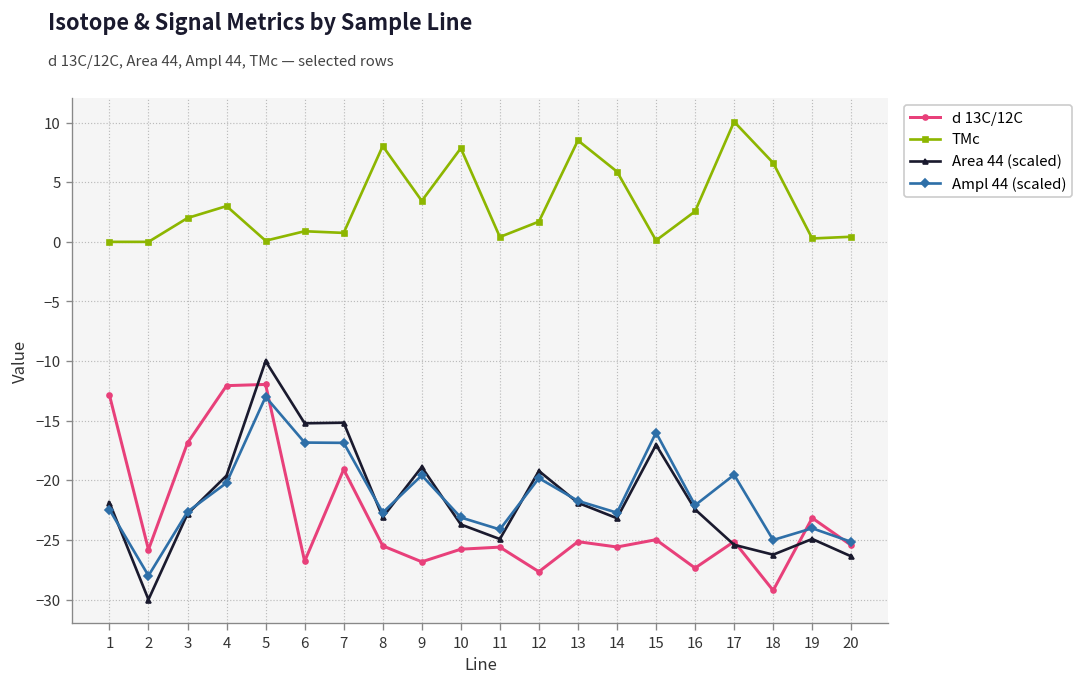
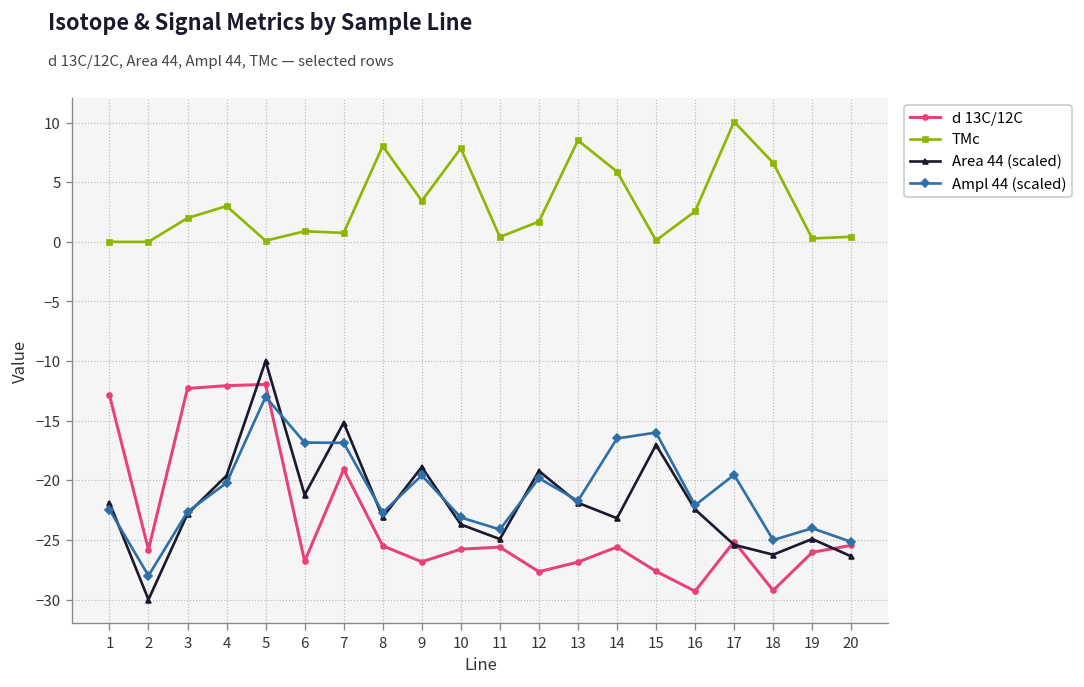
d 13C/12C, 3: -17 -> -12
Area 44 (scaled), 6: -15 -> -21
d 13C/12C, 13: -25 -> -27
Ampl 44 (scaled), 14: -23 -> -16
d 13C/12C, 15: -25 -> -28
d 13C/12C, 16: -27 -> -29
d 13C/12C, 19: -23 -> -26
